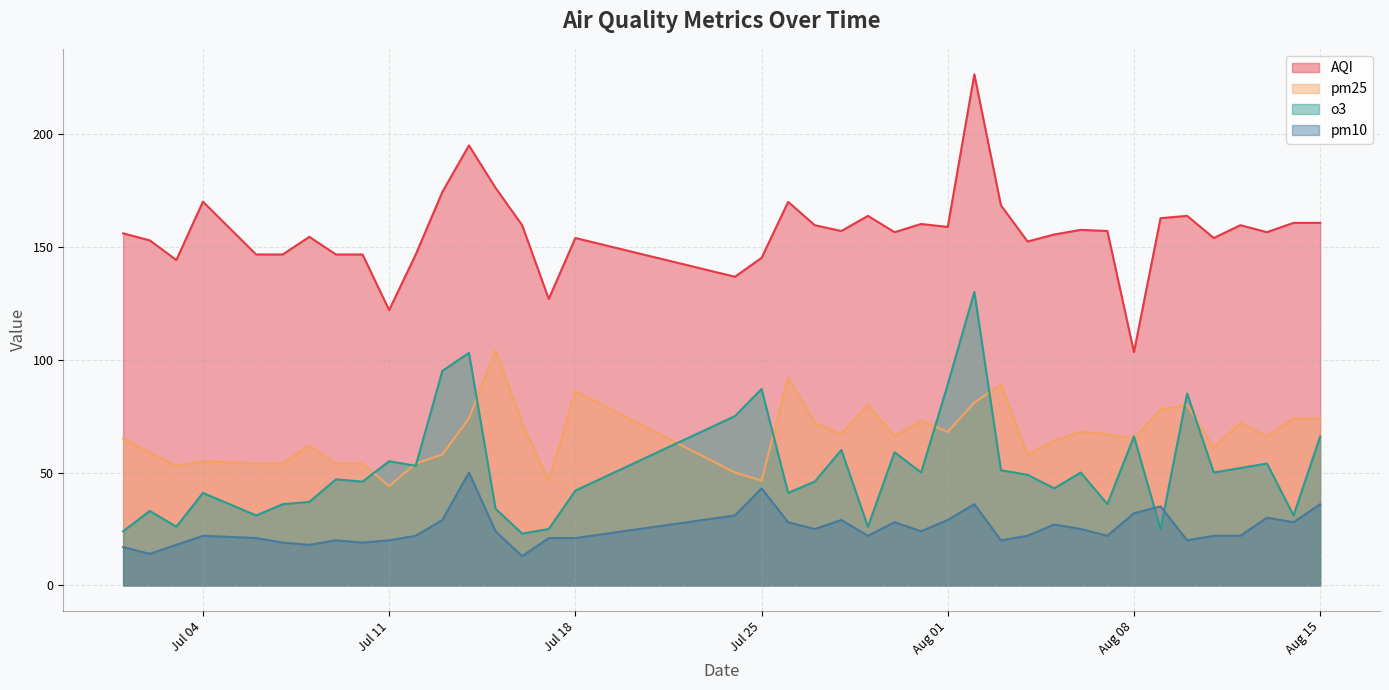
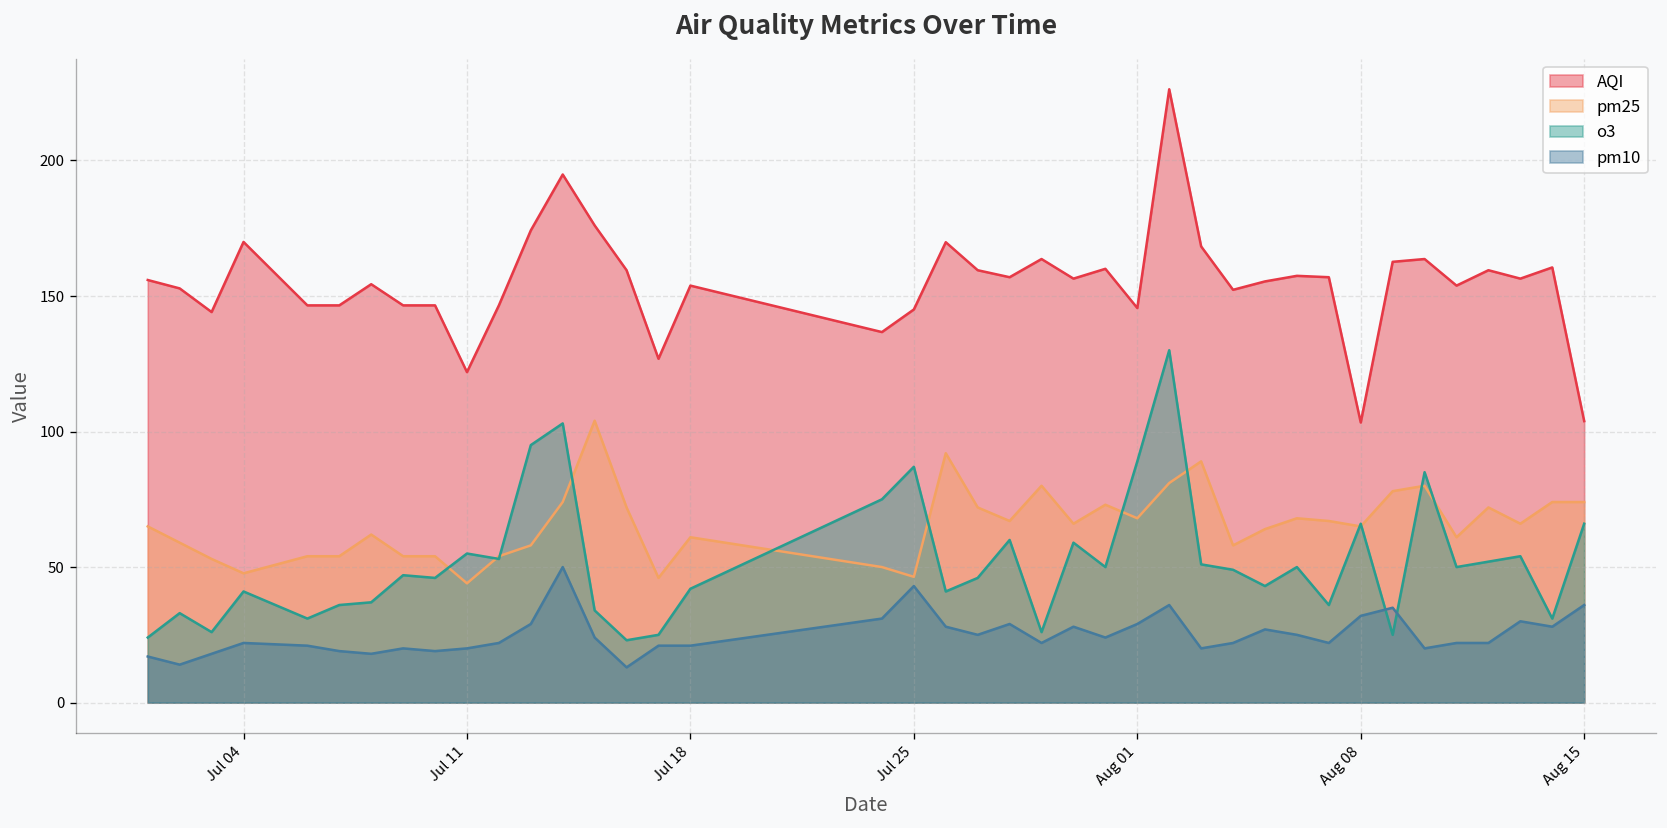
pm25, Jul 04: 55 -> 48
pm25, Jul 18: 86 -> 61
AQI, Aug 01: 159 -> 146
AQI, Aug 15: 161 -> 104
